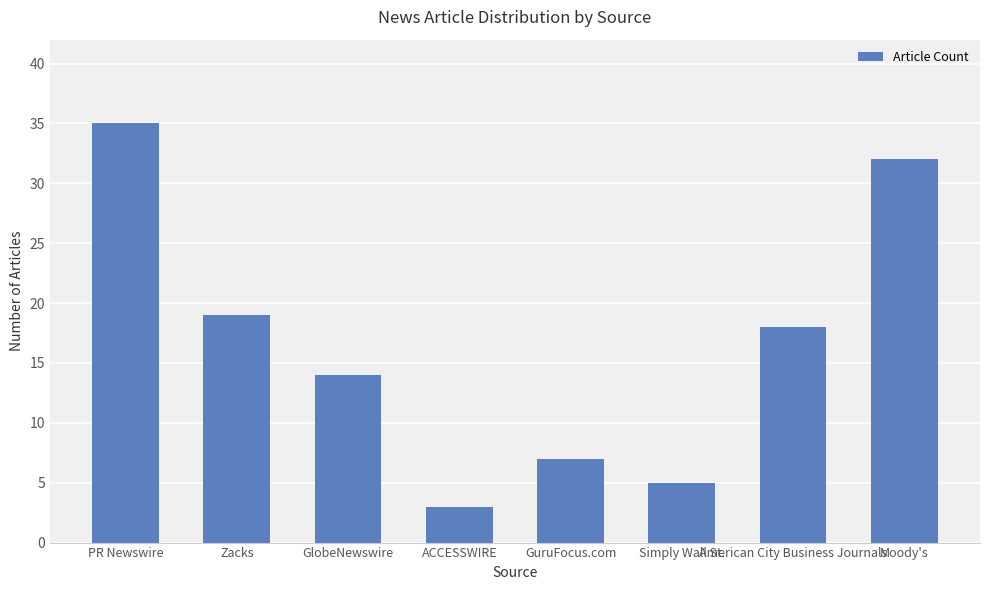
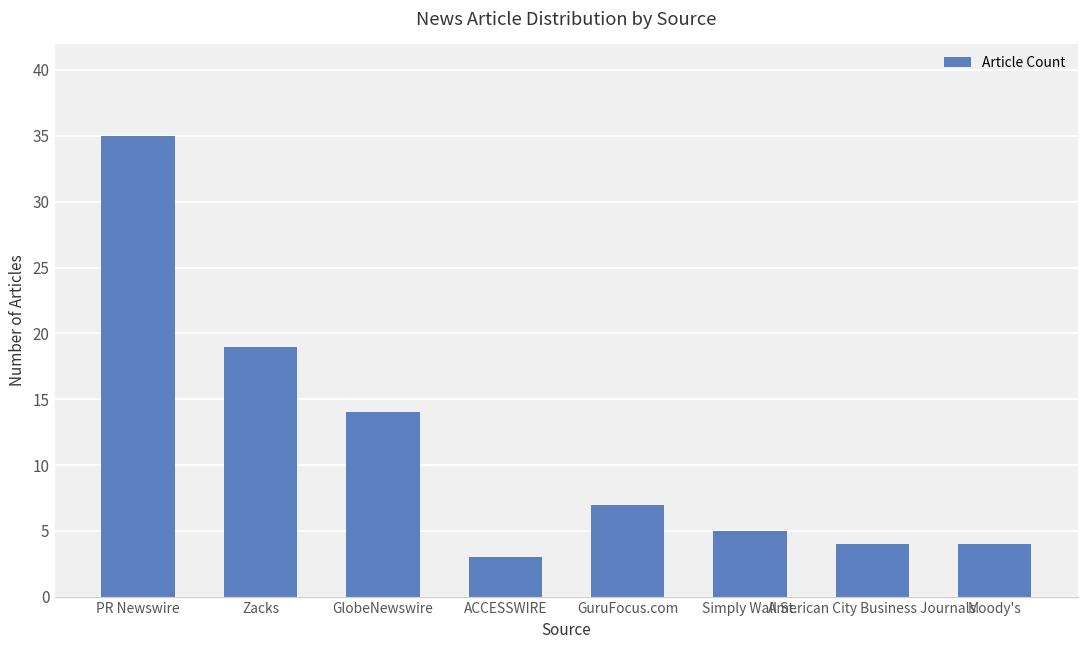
American City Business Journals: 18 -> 4
Moody's: 32 -> 4
